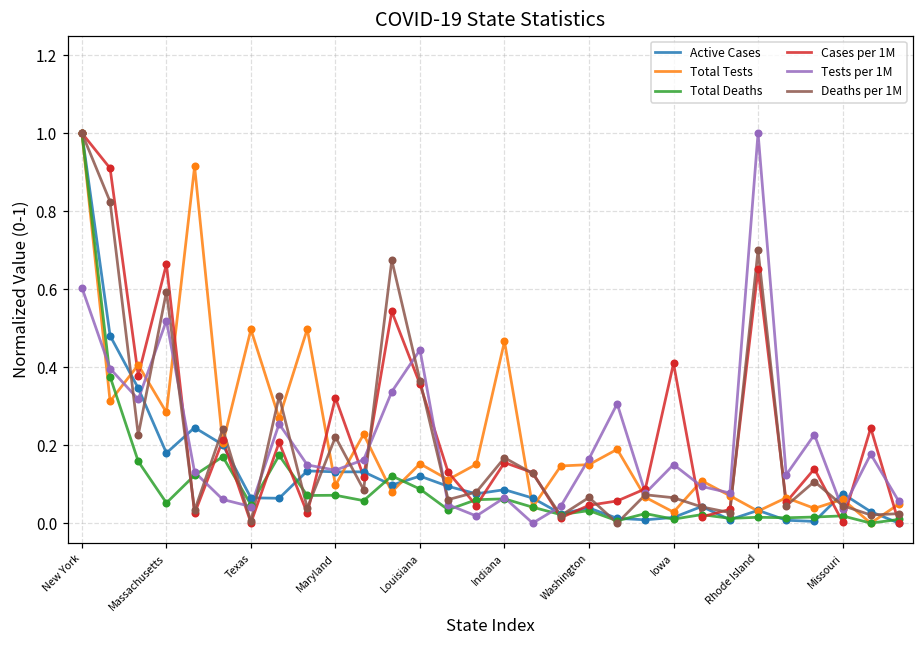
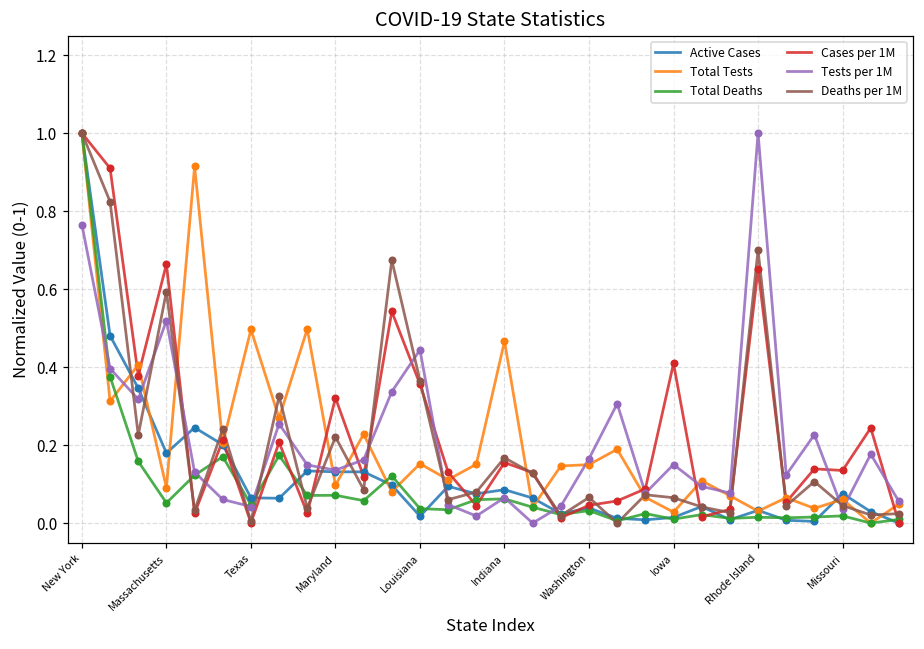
Tests per 1M, New York: 0.60 -> 0.77
Total Tests, Massachusetts: 0.28 -> 0.09
Active Cases, Louisiana: 0.12 -> 0.02
Total Deaths, Louisiana: 0.09 -> 0.04
Cases per 1M, Missouri: 0.00 -> 0.13
